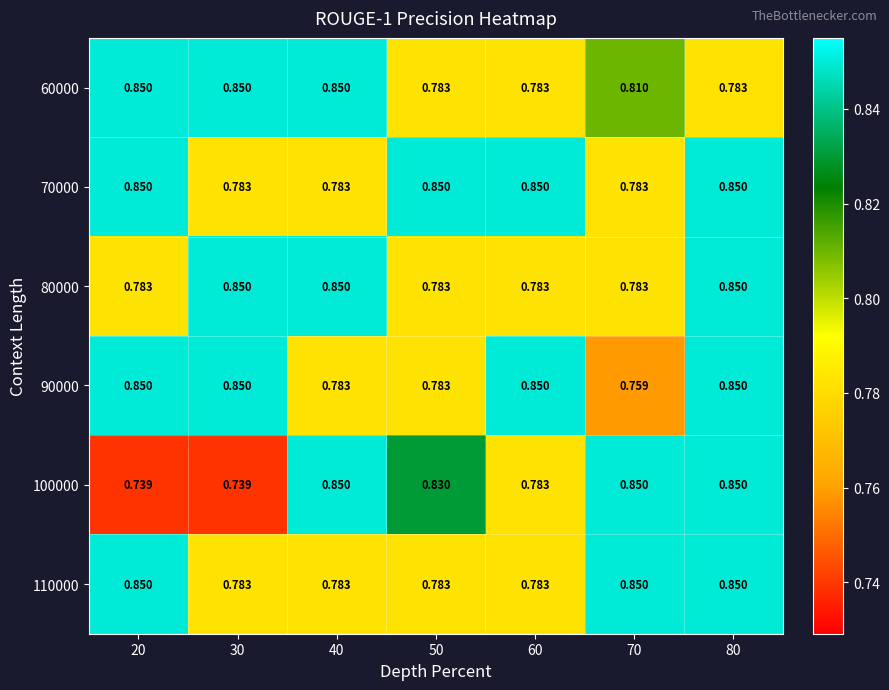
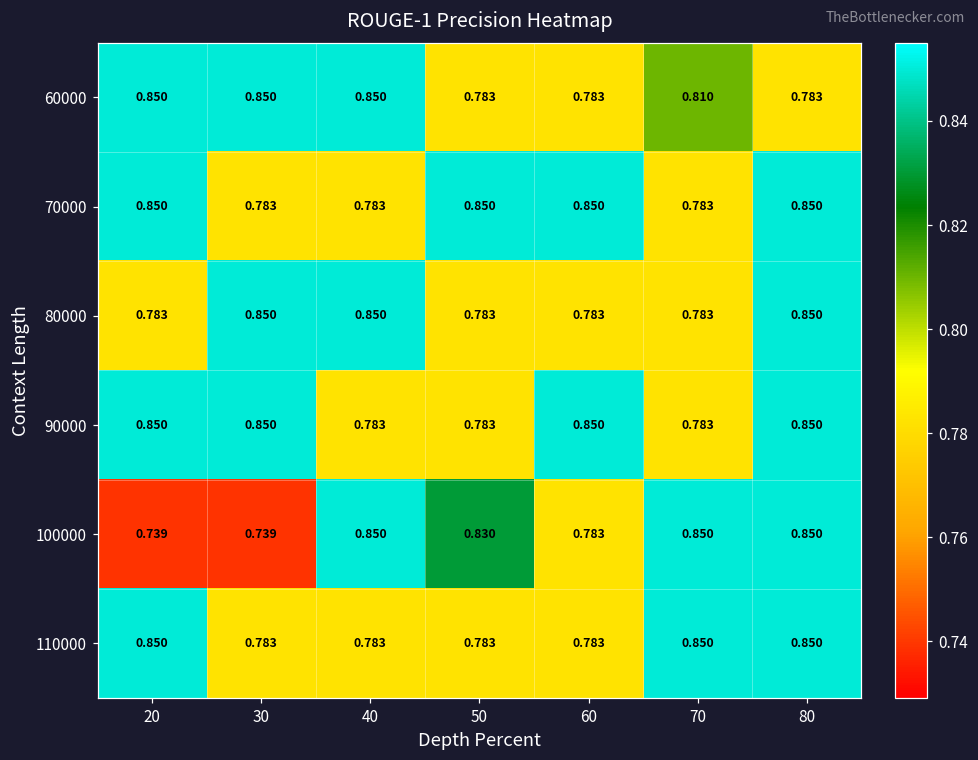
90000, 70: 0.759 -> 0.783
